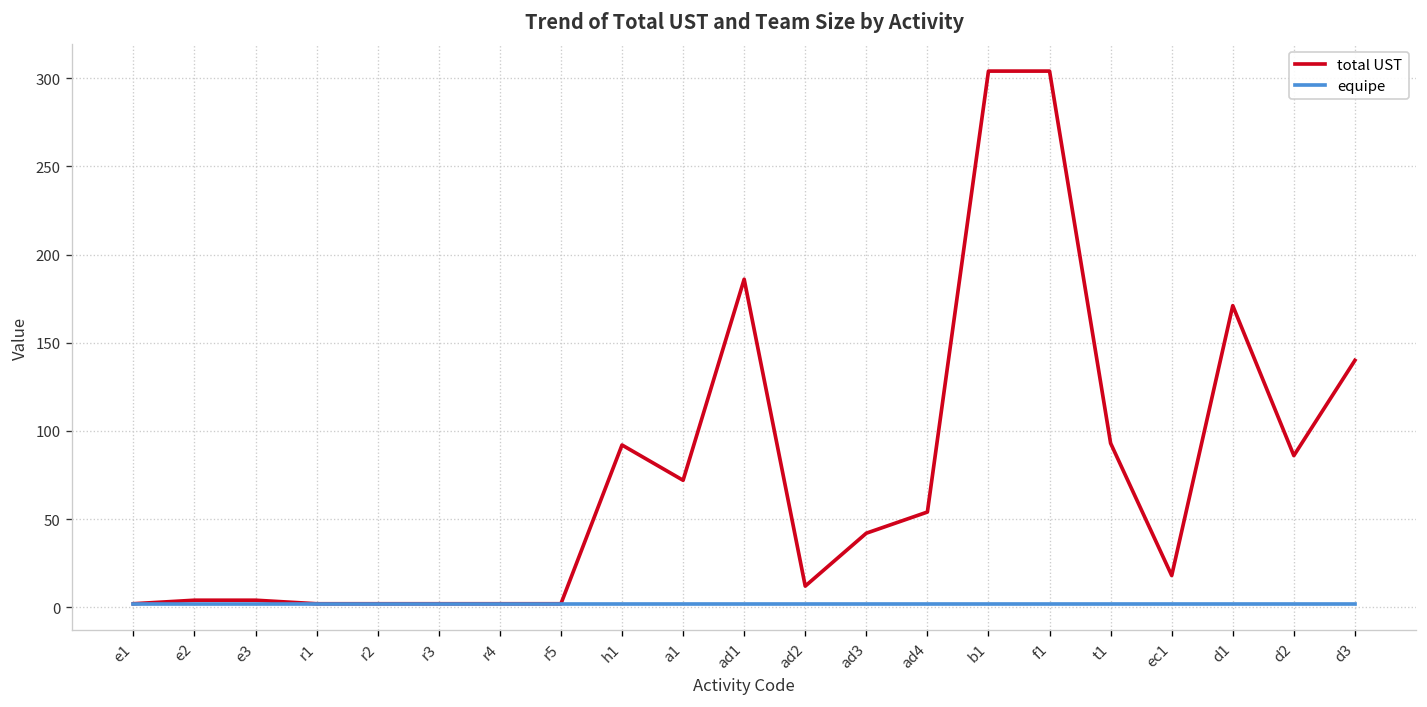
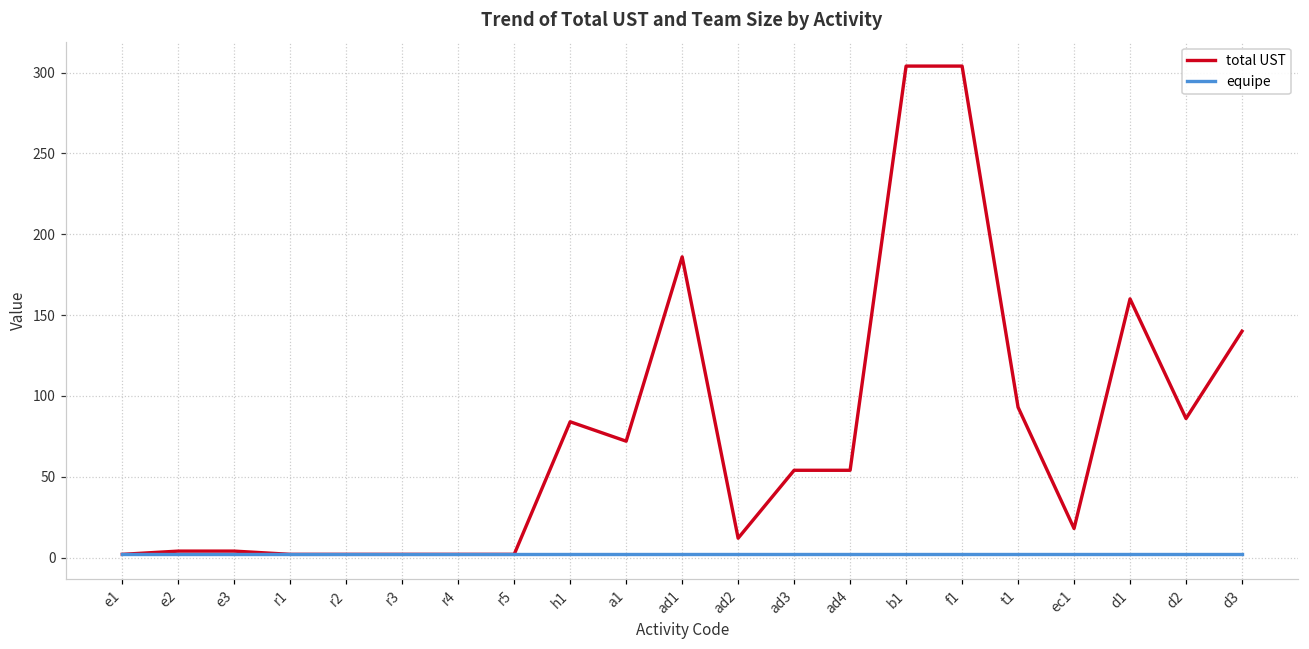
total UST, h1: 92 -> 84
total UST, ad3: 42 -> 54
total UST, d1: 171 -> 160
